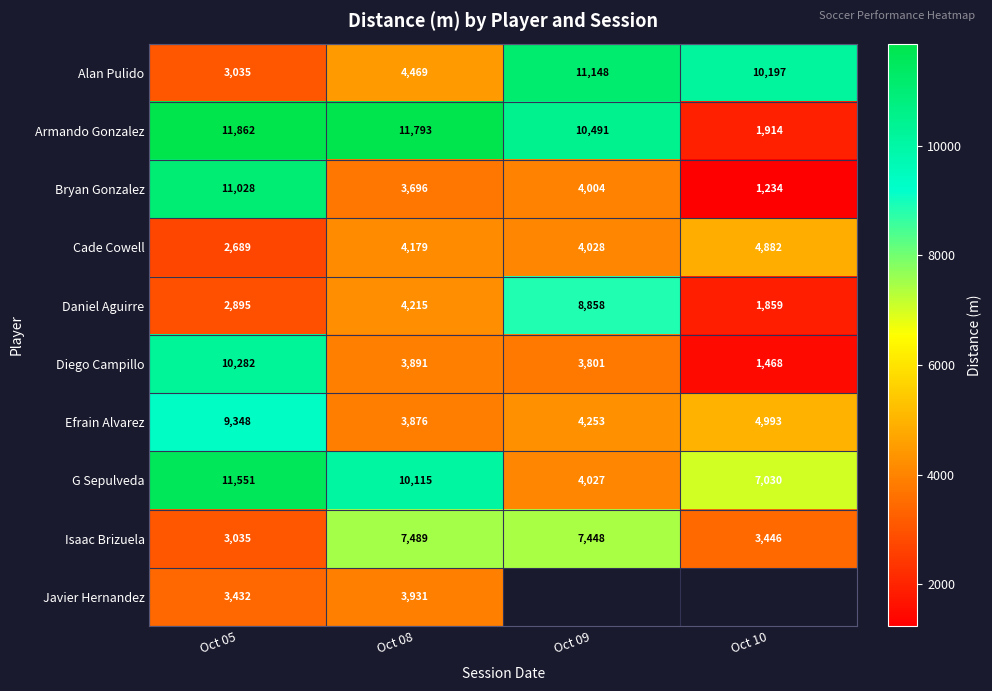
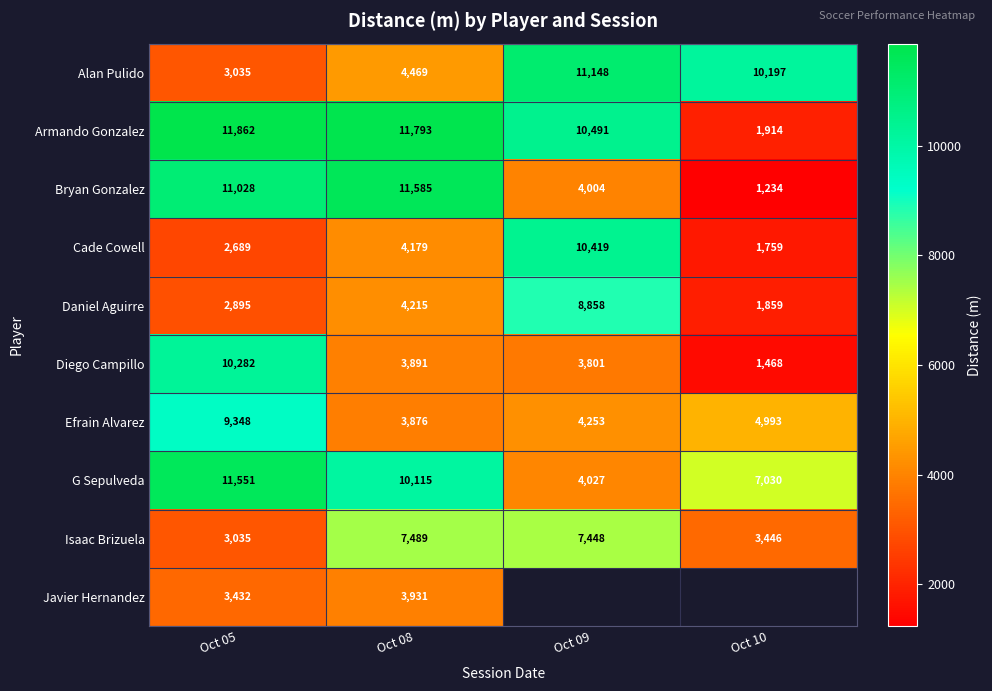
Bryan Gonzalez, Oct 08: 3,696 -> 11,585
Cade Cowell, Oct 09: 4,028 -> 10,419
Cade Cowell, Oct 10: 4,882 -> 1,759
